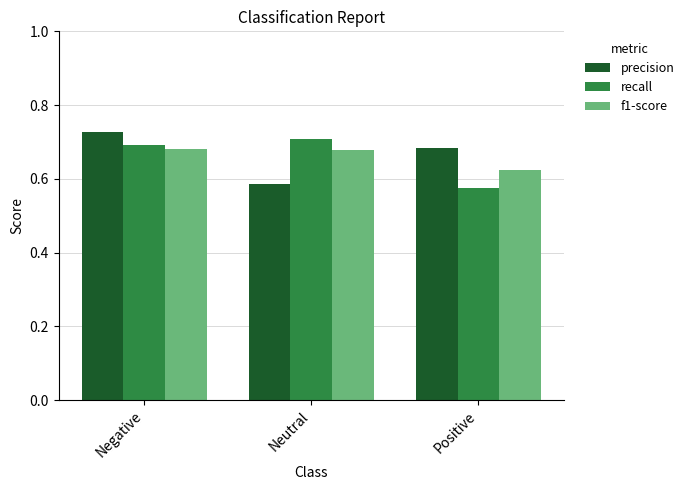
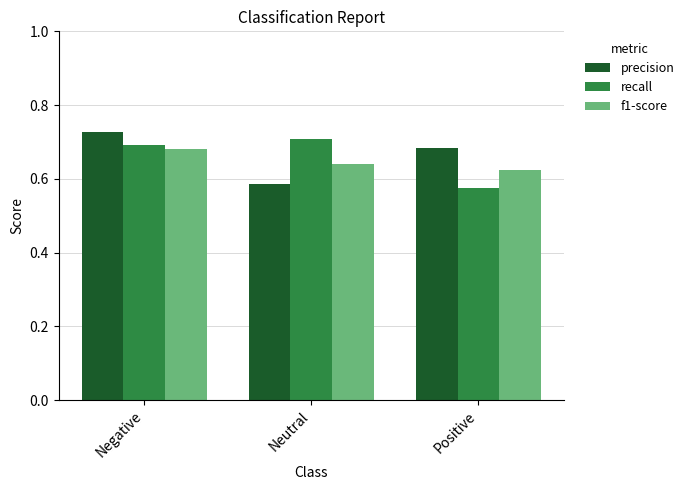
f1-score, Neutral: 0.68 -> 0.64
